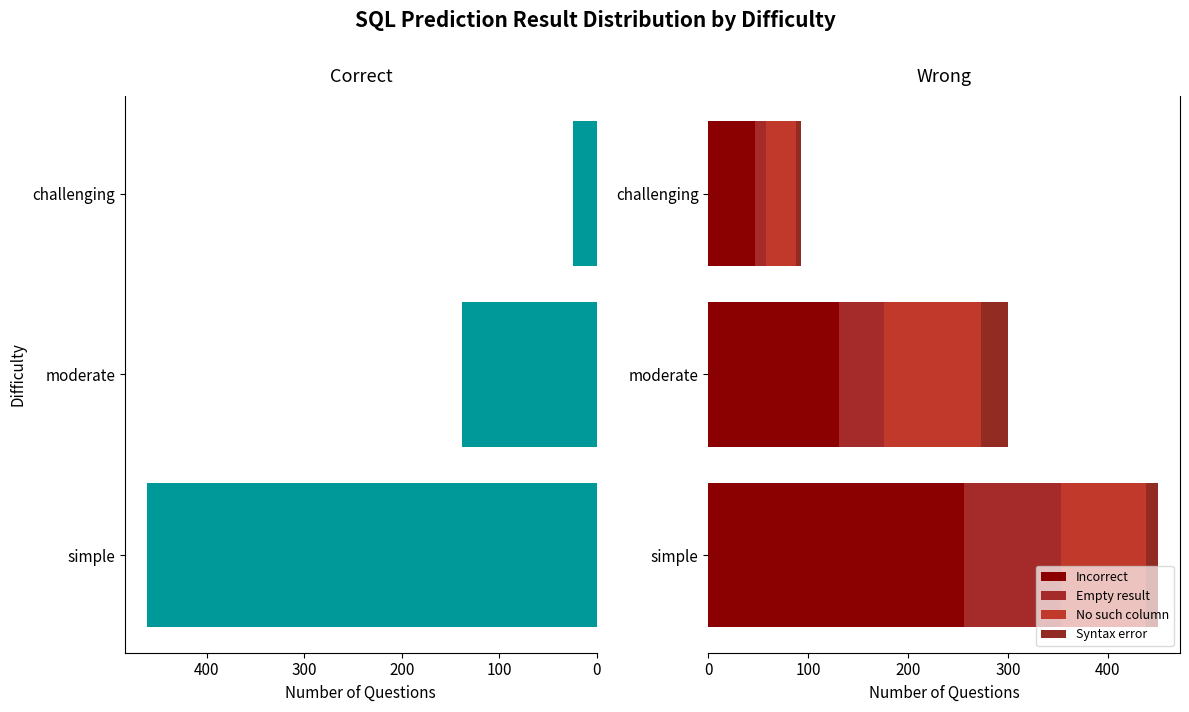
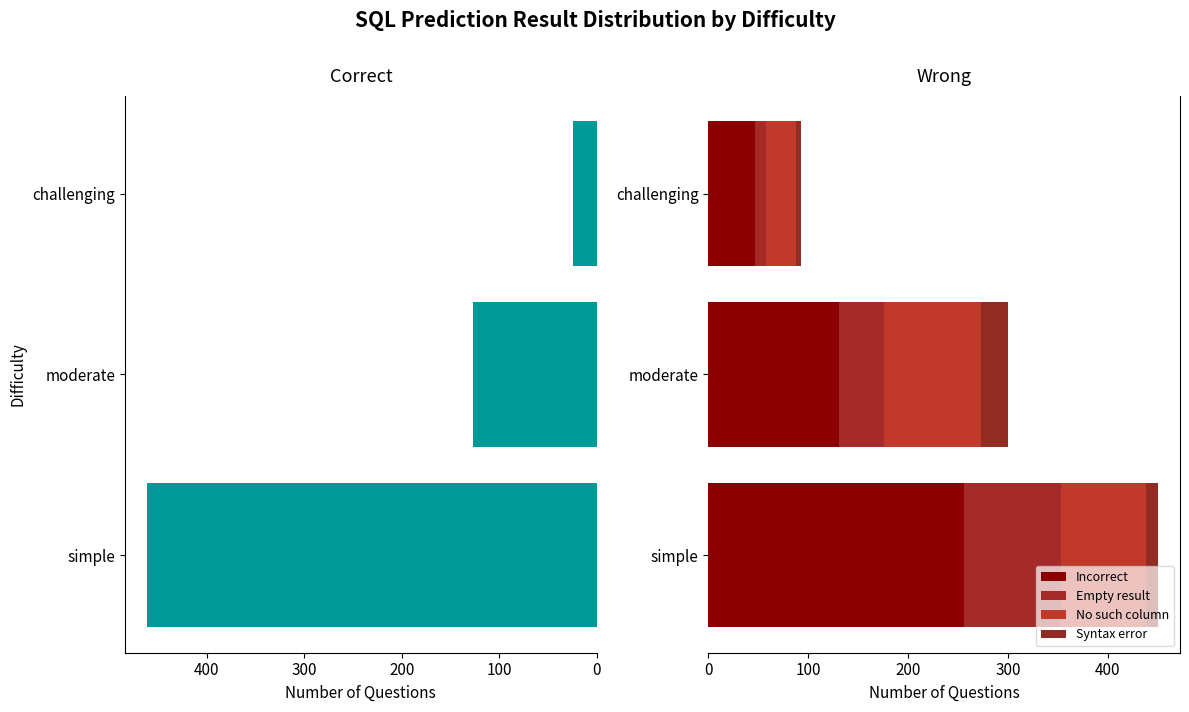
Correct, moderate: 140 -> 130
